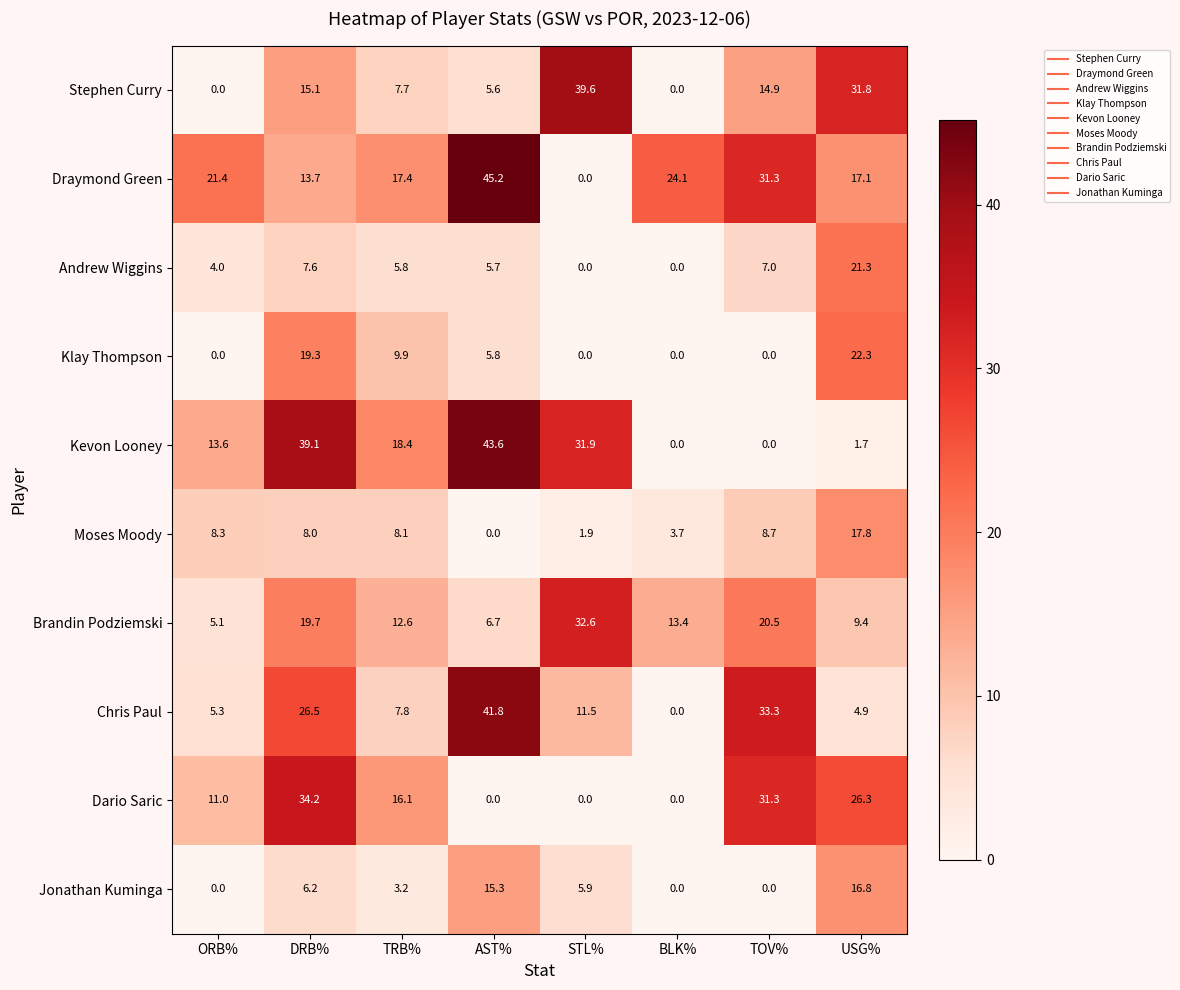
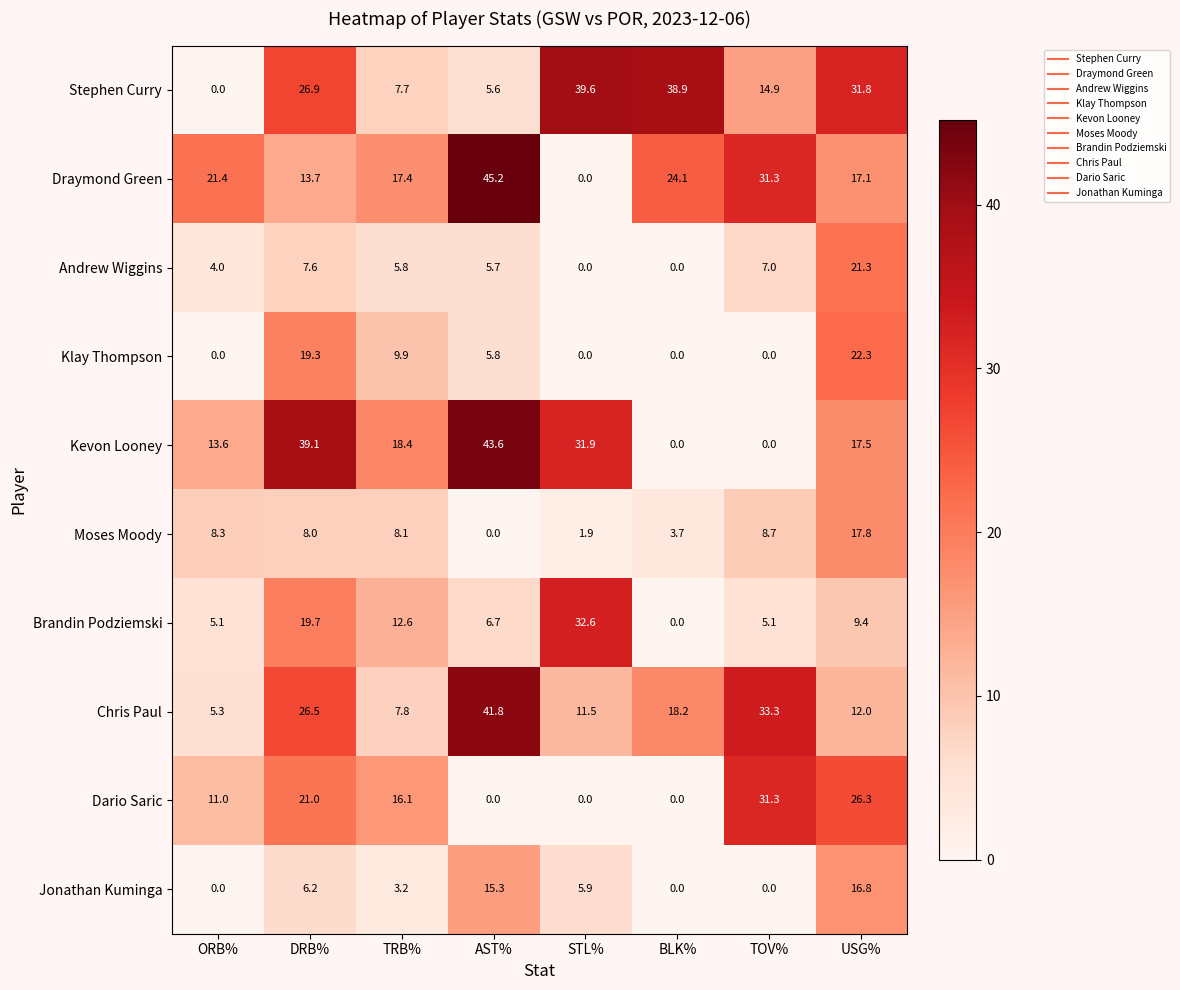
Stephen Curry, DRB%: 15.1 -> 26.9
Stephen Curry, BLK%: 0.0 -> 38.9
Kevon Looney, USG%: 1.7 -> 17.5
Brandin Podziemski, BLK%: 13.4 -> 0.0
Brandin Podziemski, TOV%: 20.5 -> 5.1
Chris Paul, BLK%: 0.0 -> 18.2
Chris Paul, USG%: 4.9 -> 12.0
Dario Saric, DRB%: 34.2 -> 21.0
